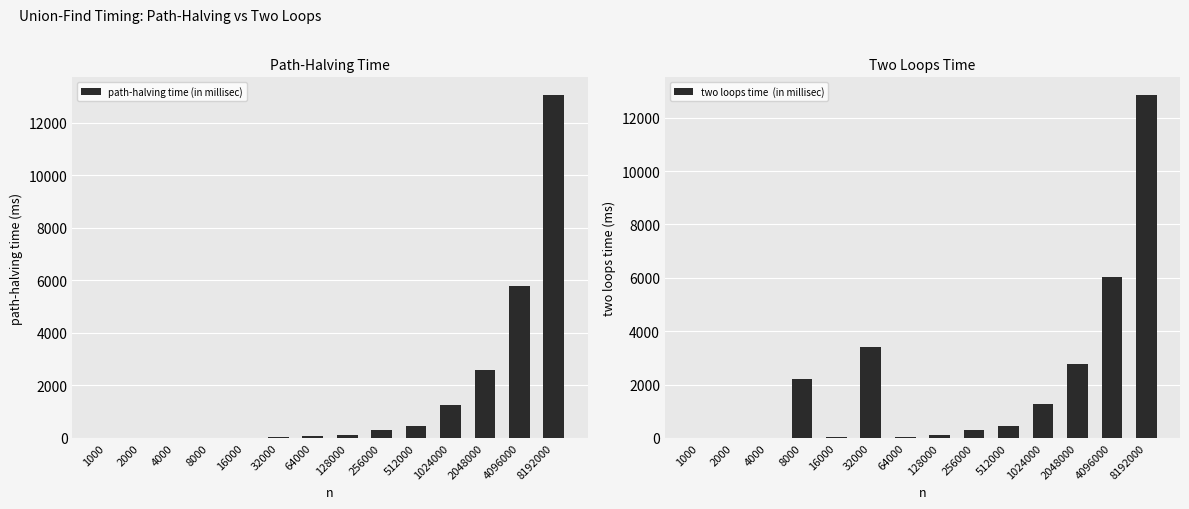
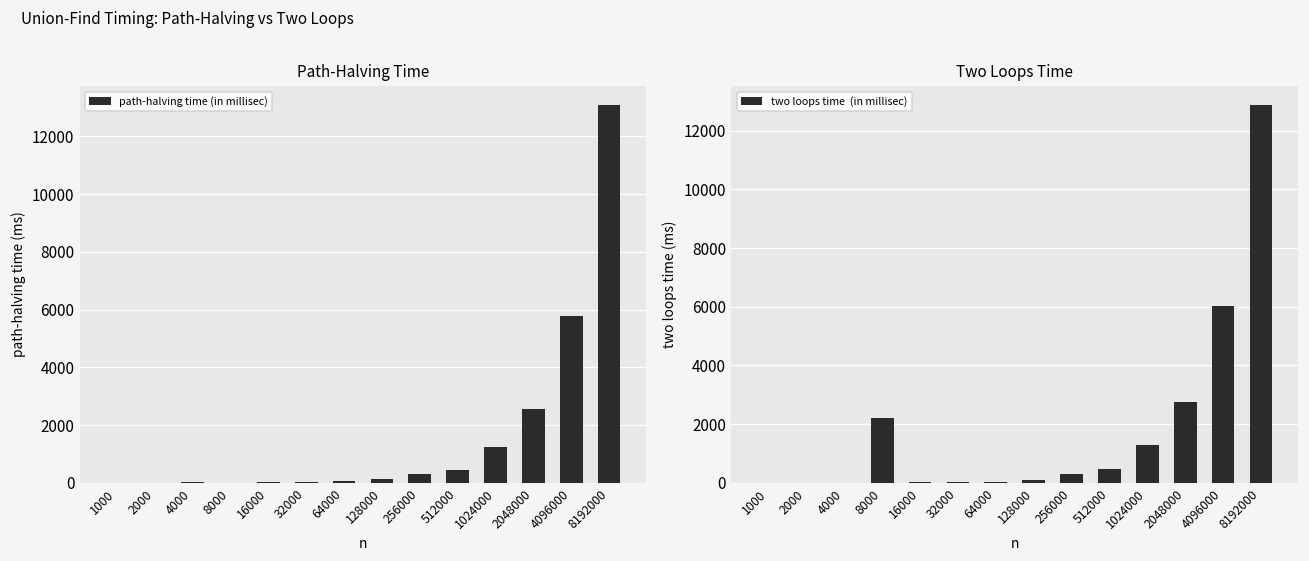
Two Loops Time, 32000: 3400 -> 0
